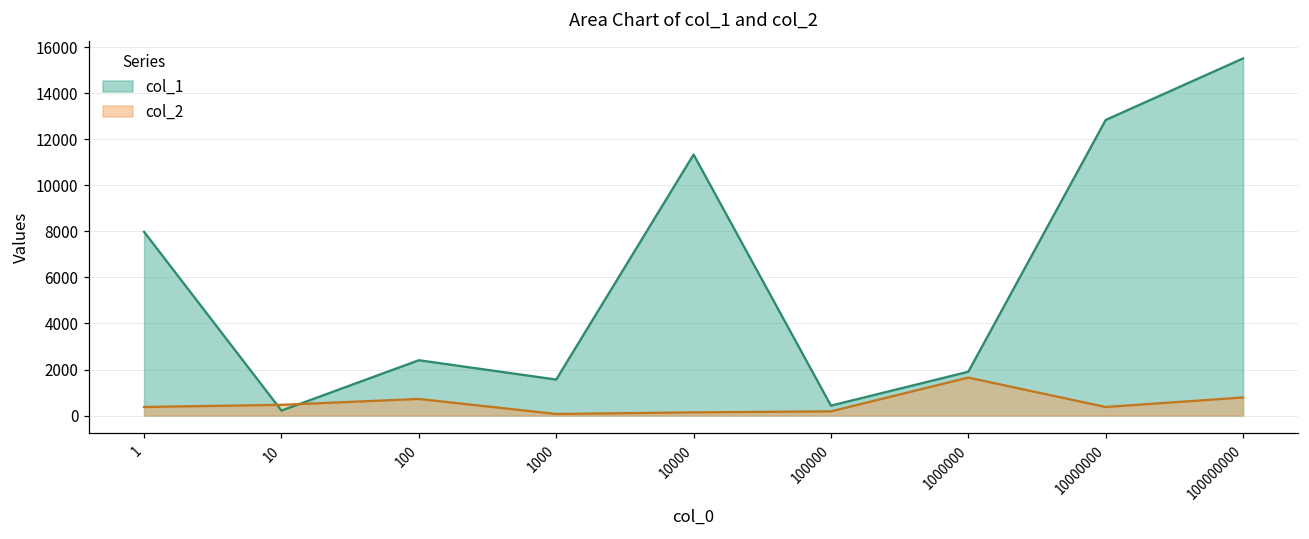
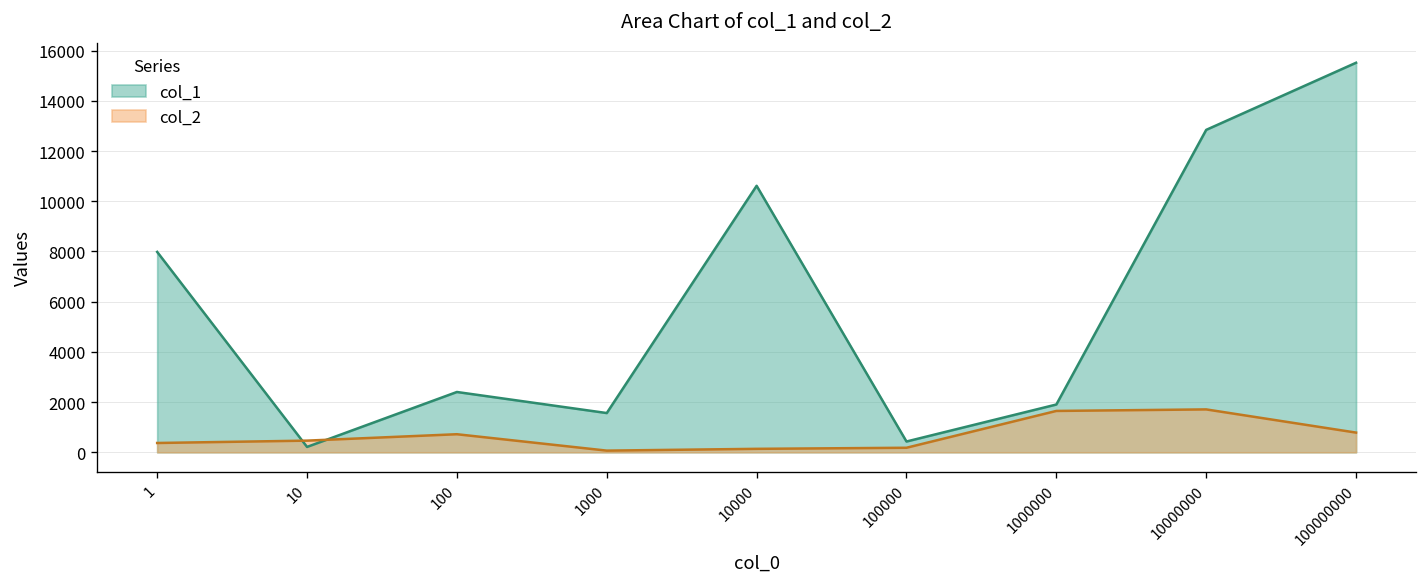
col_1, 10000: 11300 -> 10600
col_2, 10000000: 400 -> 1700
